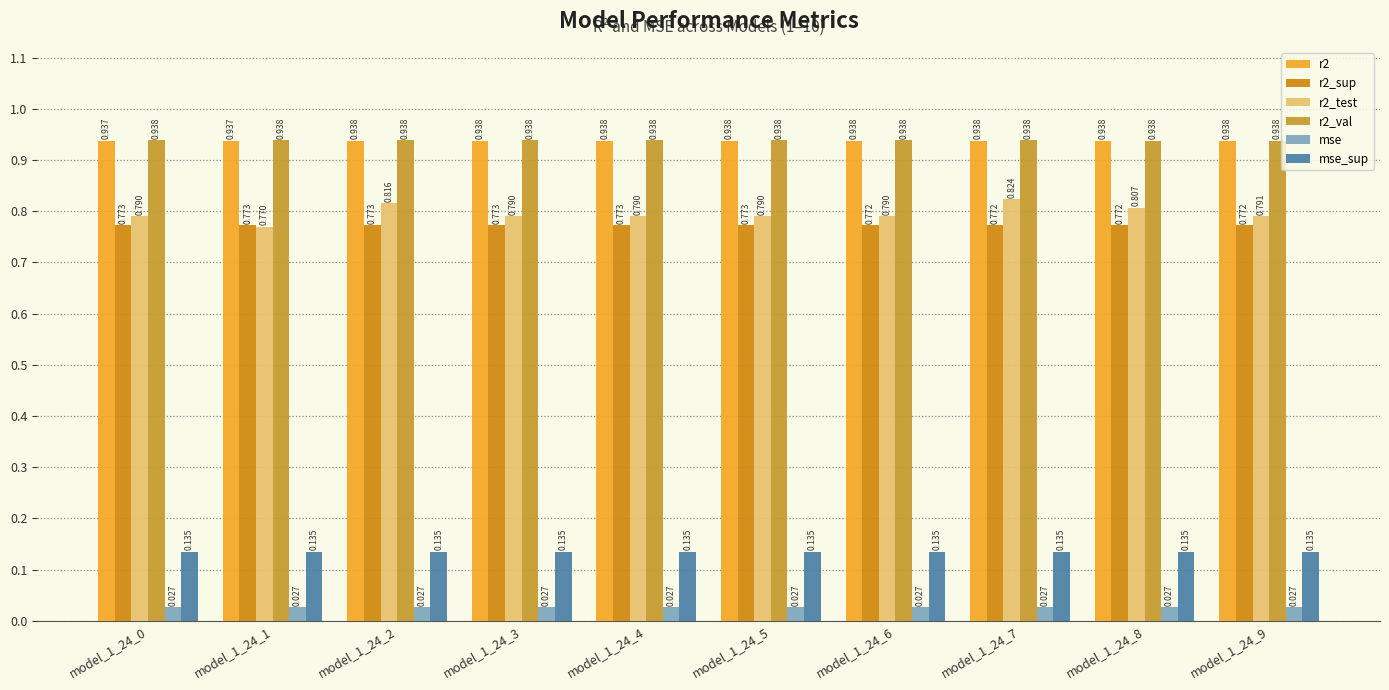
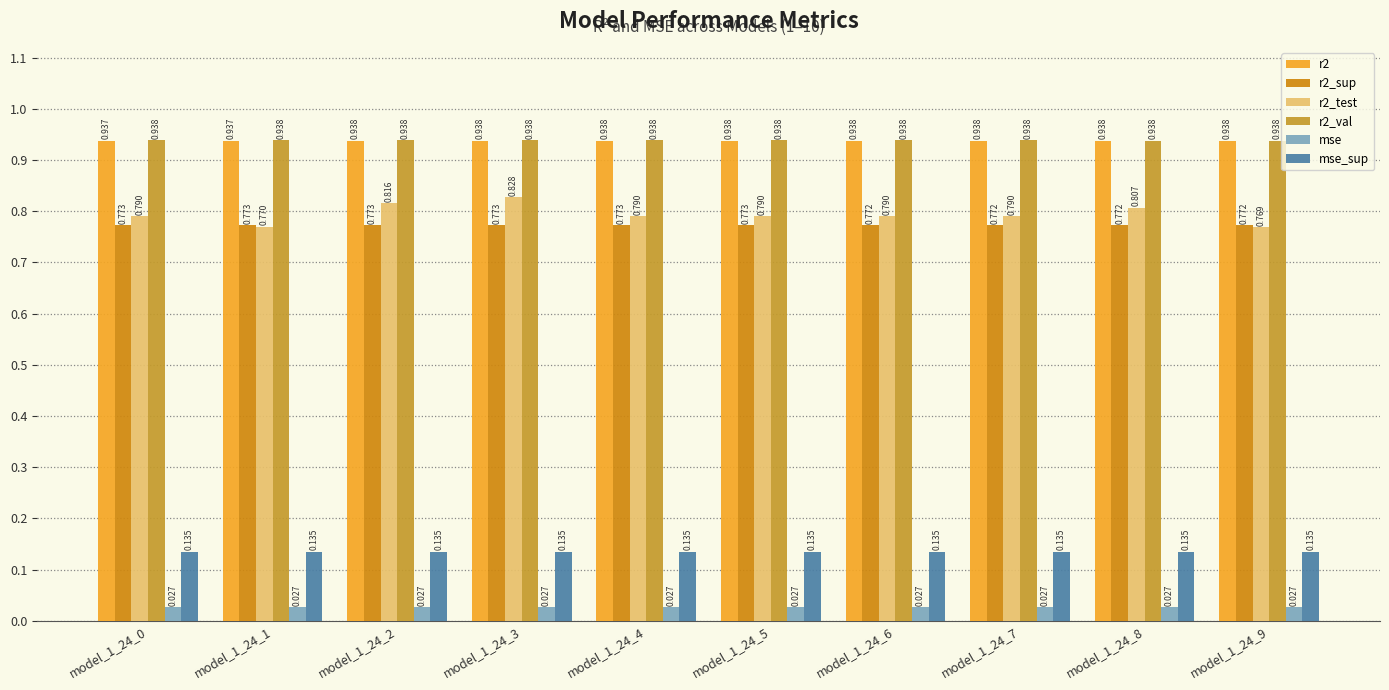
r2_test, model_1_24_3: 0.790 -> 0.828
r2_test, model_1_24_7: 0.824 -> 0.790
r2_test, model_1_24_9: 0.791 -> 0.769
